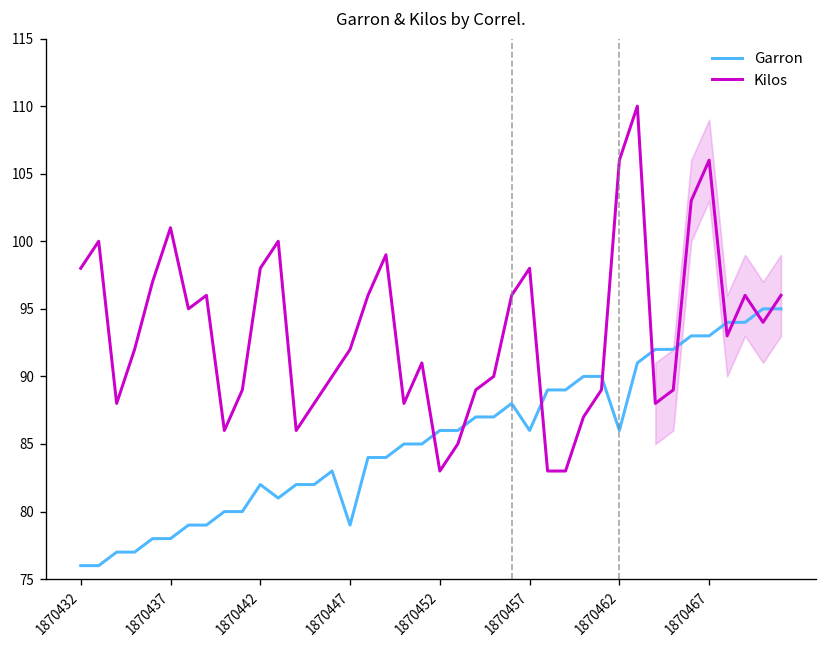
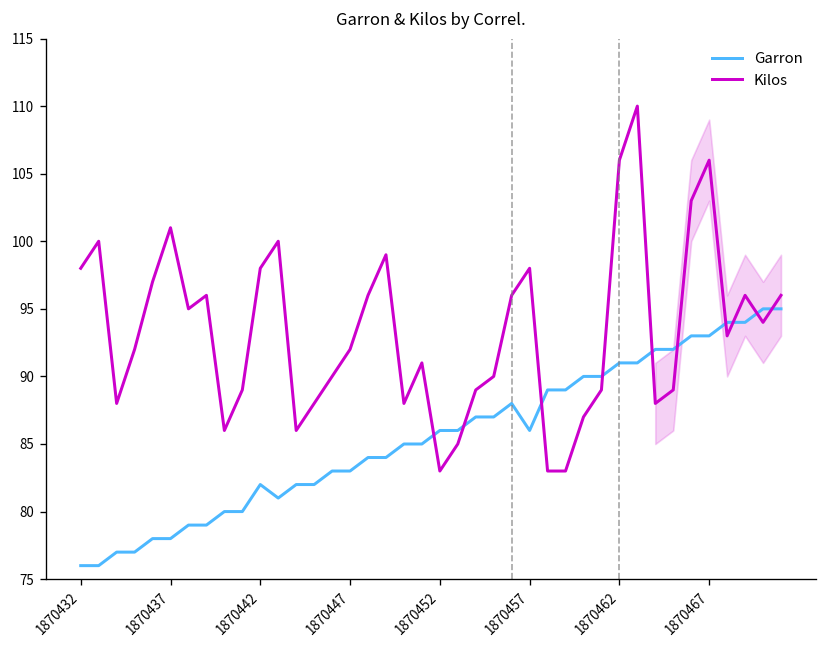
Garron, 1870447: 79 -> 83
Garron, 1870462: 86 -> 91
